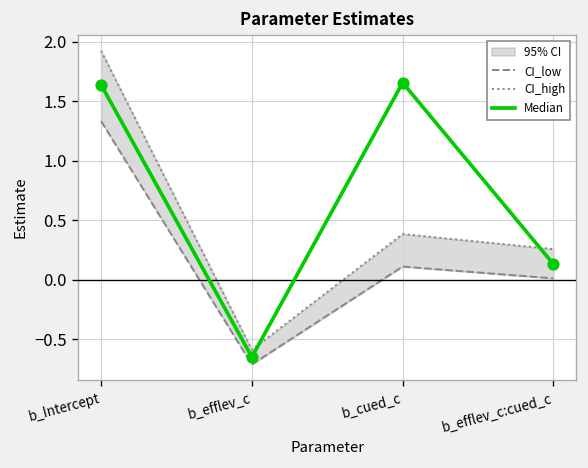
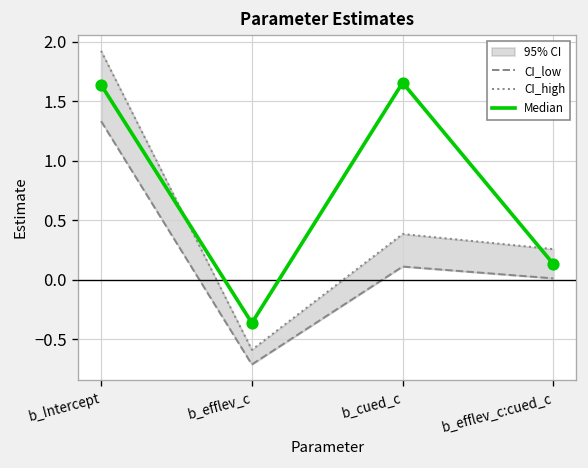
Median, b_efflev_c: -0.7 -> -0.4
